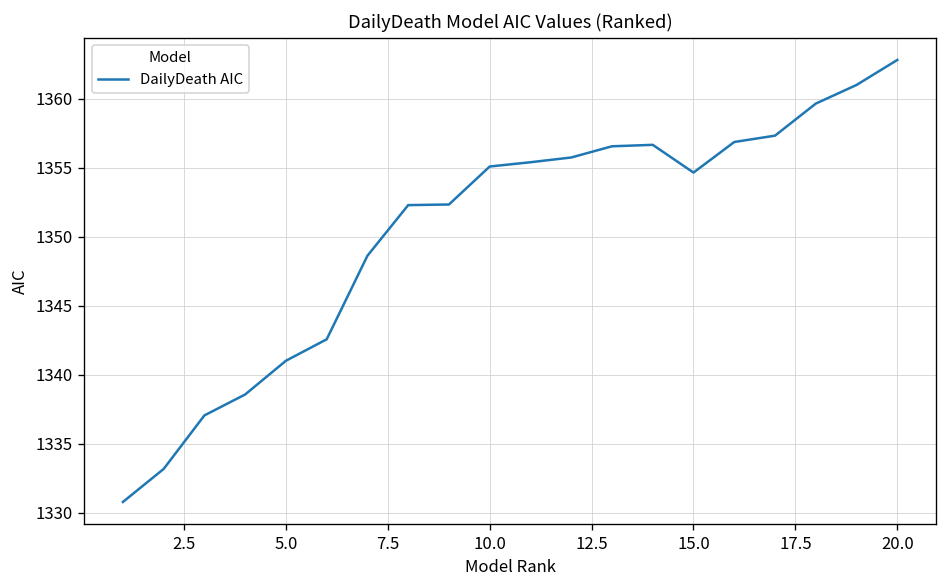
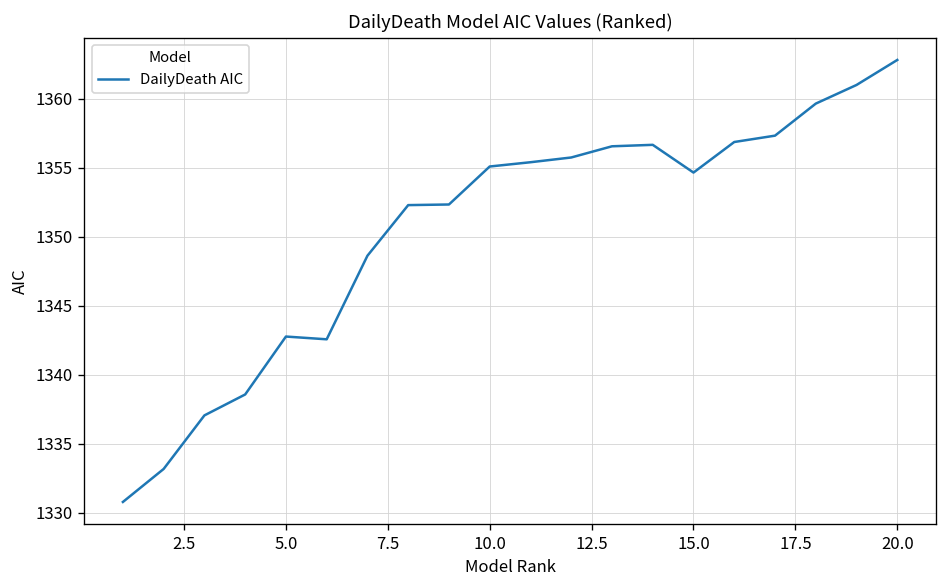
5.0: 1341.0 -> 1342.8
